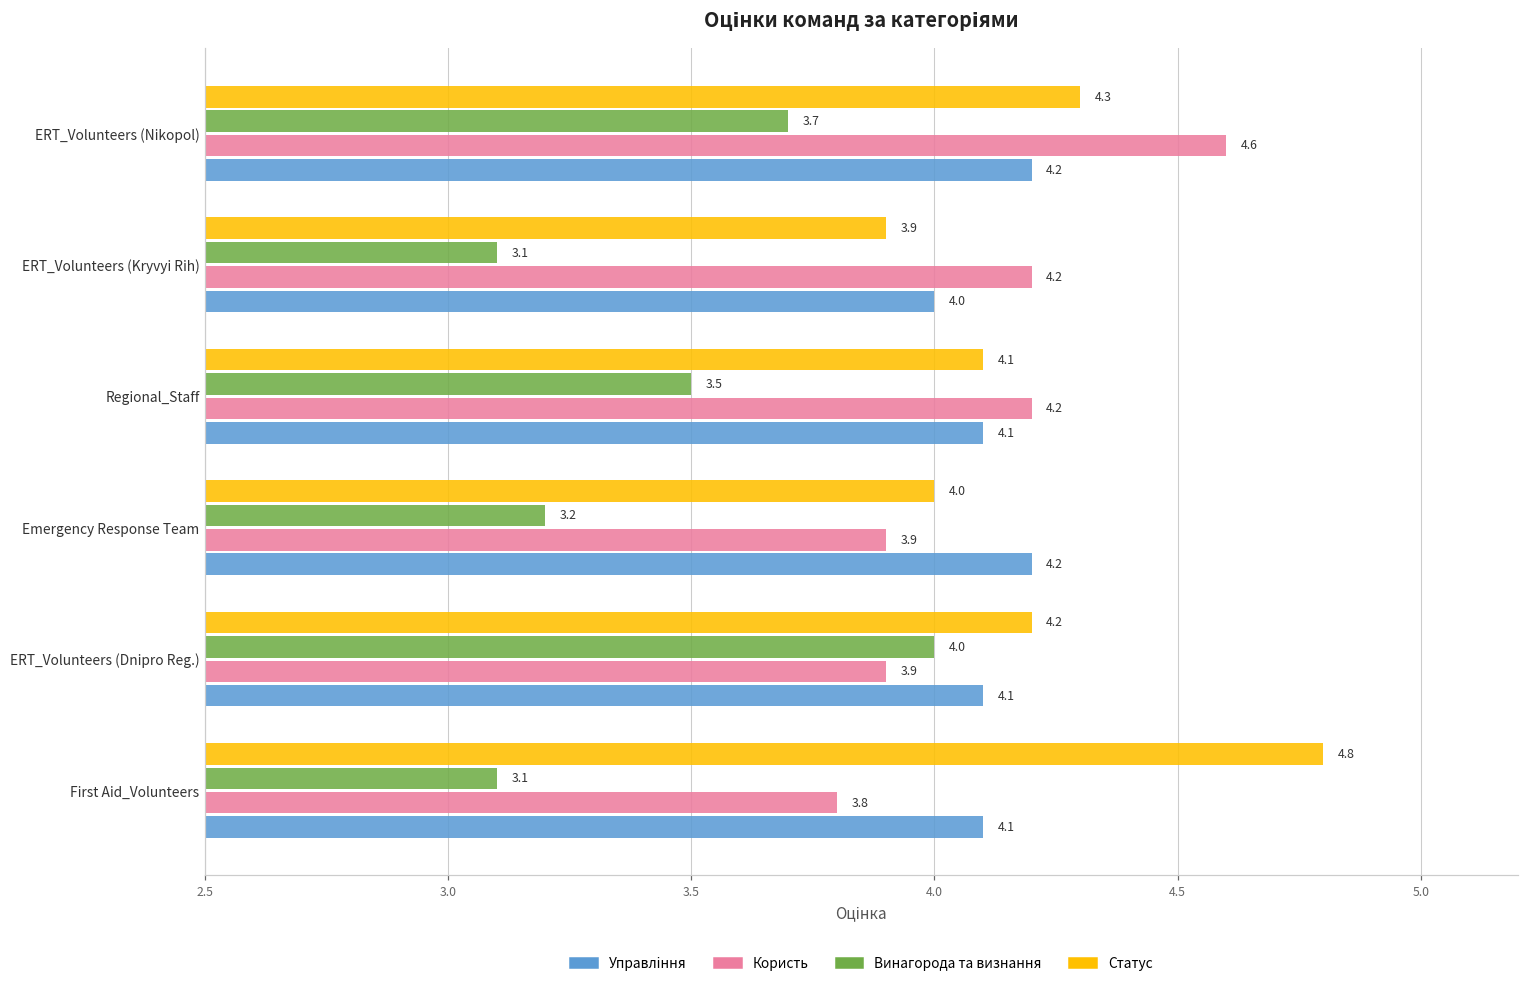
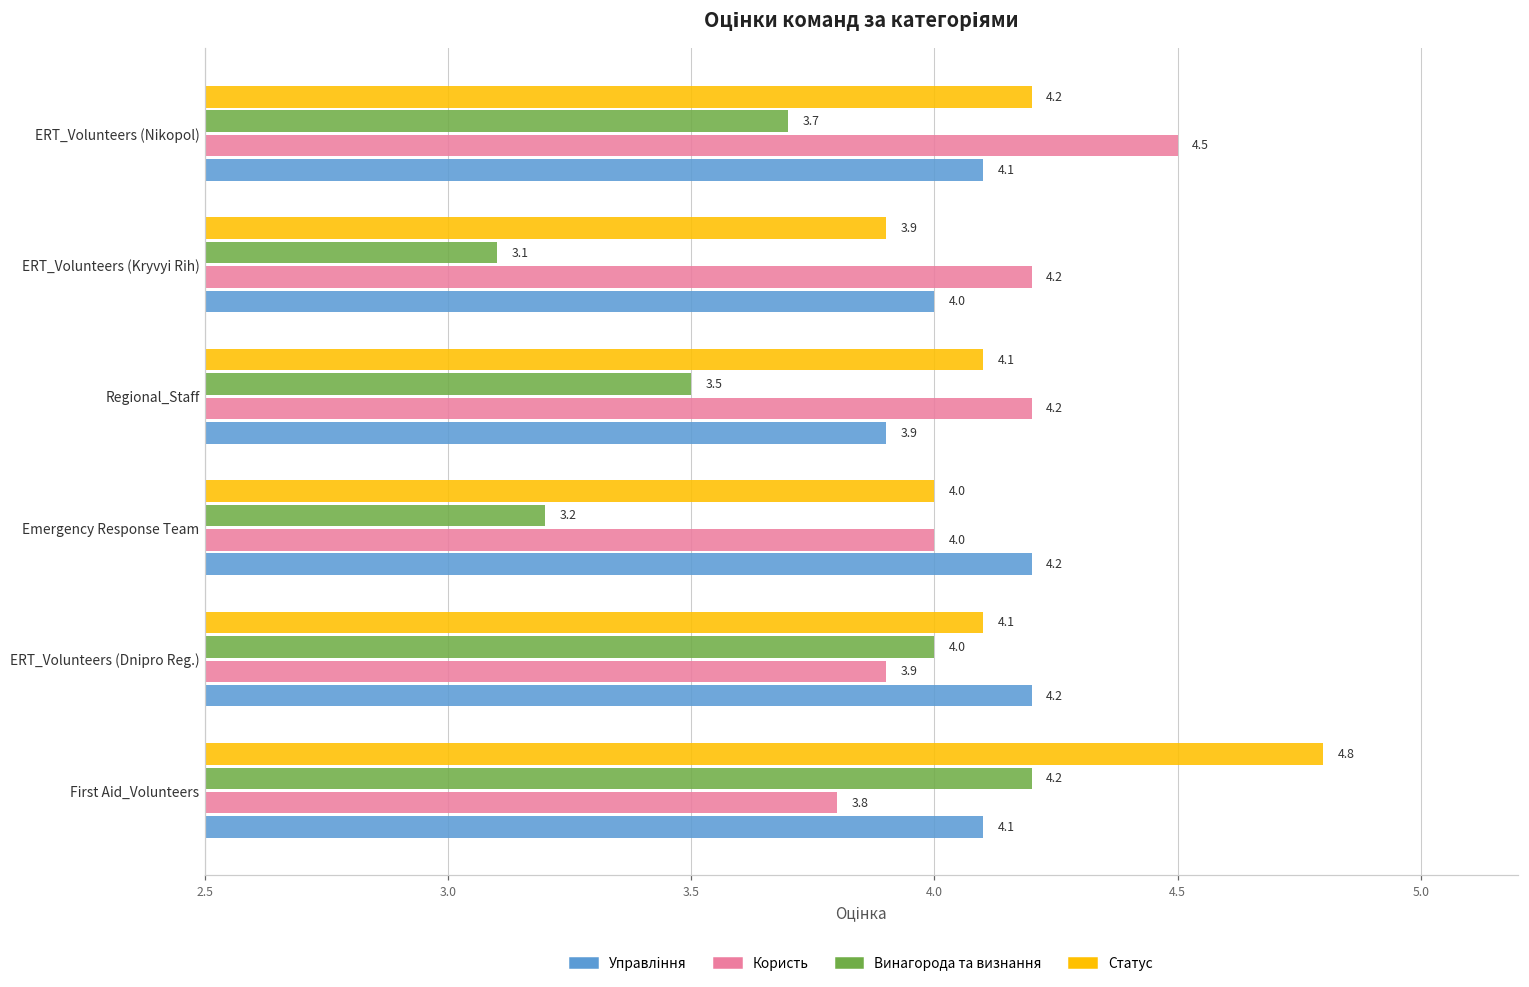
Статус, ERT_Volunteers (Nikopol): 4.3 -> 4.2
Користь, ERT_Volunteers (Nikopol): 4.6 -> 4.5
Управління, ERT_Volunteers (Nikopol): 4.2 -> 4.1
Управління, Regional_Staff: 4.1 -> 3.9
Користь, Emergency Response Team: 3.9 -> 4.0
Статус, ERT_Volunteers (Dnipro Reg.): 4.2 -> 4.1
Управління, ERT_Volunteers (Dnipro Reg.): 4.1 -> 4.2
Винагорода та визнання, First Aid_Volunteers: 3.1 -> 4.2
